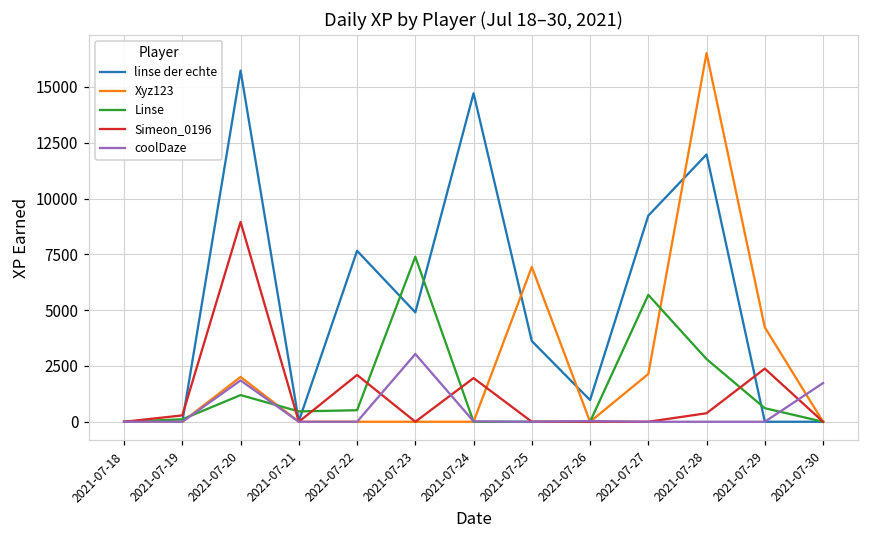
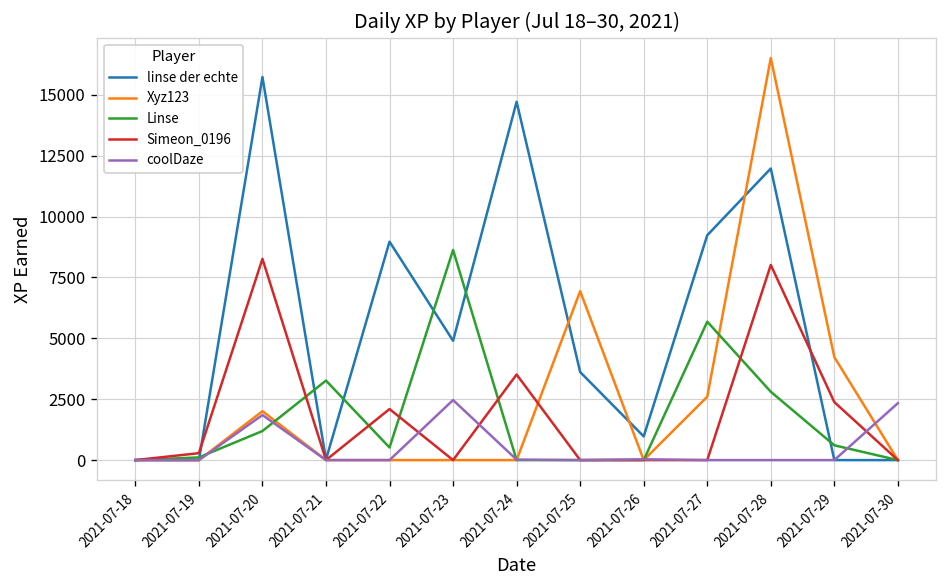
Simeon_0196, 2021-07-20: 9000 -> 8300
Linse, 2021-07-21: 500 -> 3300
linse der echte, 2021-07-22: 7700 -> 9000
Linse, 2021-07-23: 7400 -> 8600
coolDaze, 2021-07-23: 3000 -> 2500
Simeon_0196, 2021-07-24: 2000 -> 3500
Xyz123, 2021-07-27: 2100 -> 2600
Simeon_0196, 2021-07-28: 400 -> 8000
coolDaze, 2021-07-30: 1700 -> 2300
